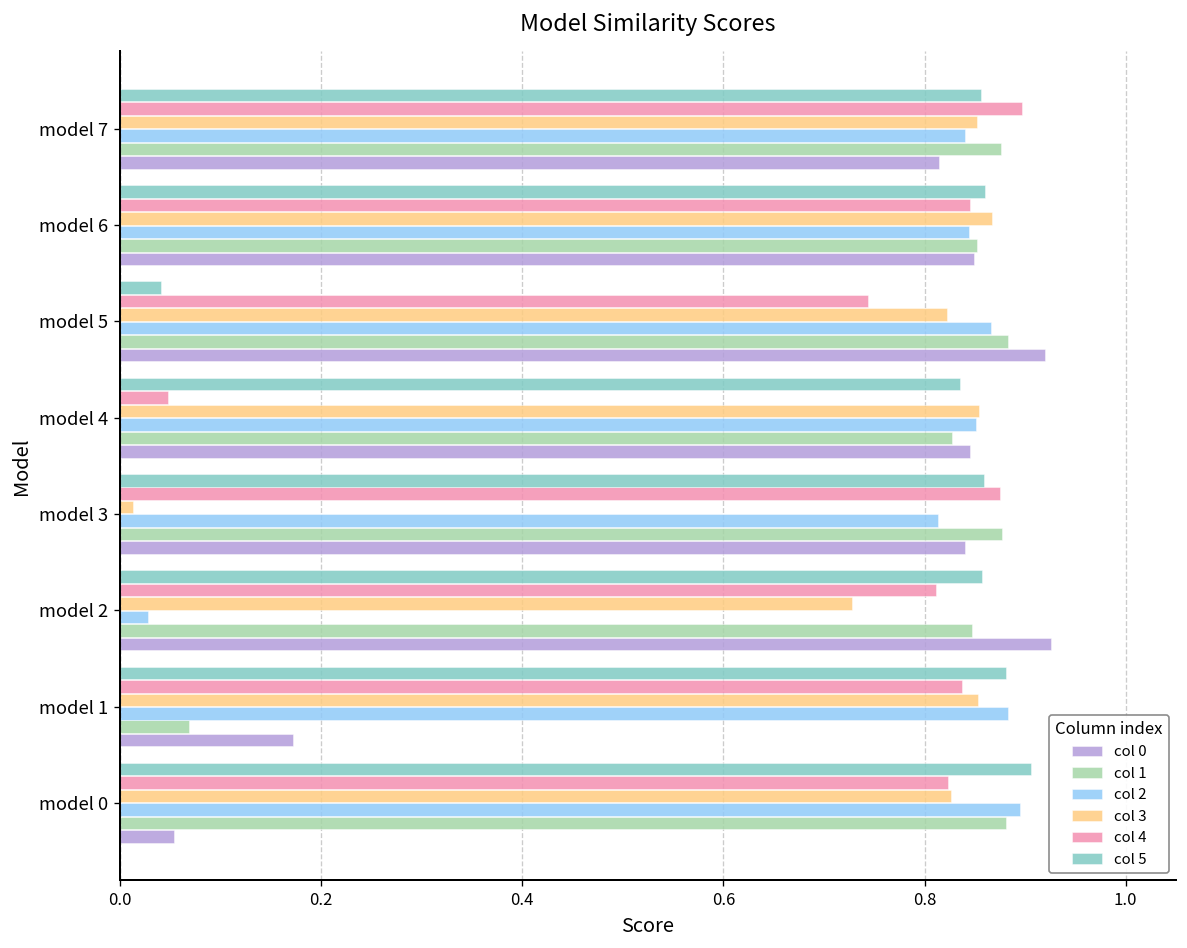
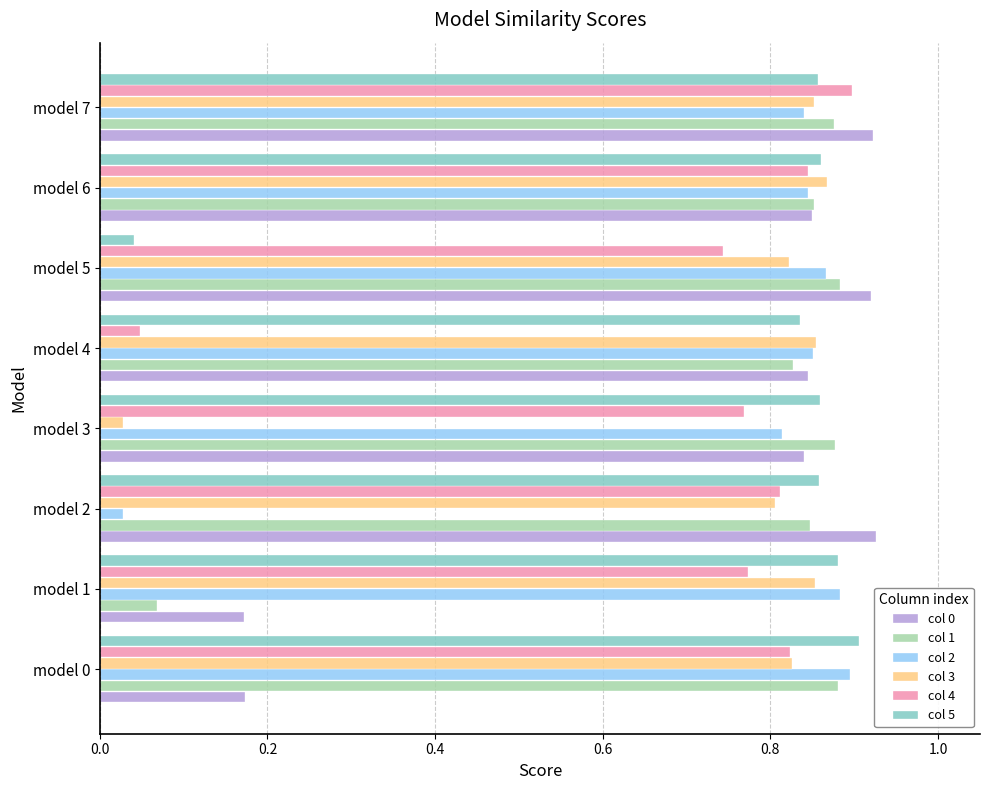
col 0, model 7: 0.81 -> 0.92
col 4, model 3: 0.88 -> 0.77
col 3, model 3: 0.01 -> 0.03
col 3, model 2: 0.73 -> 0.81
col 4, model 1: 0.84 -> 0.77
col 0, model 0: 0.05 -> 0.17
